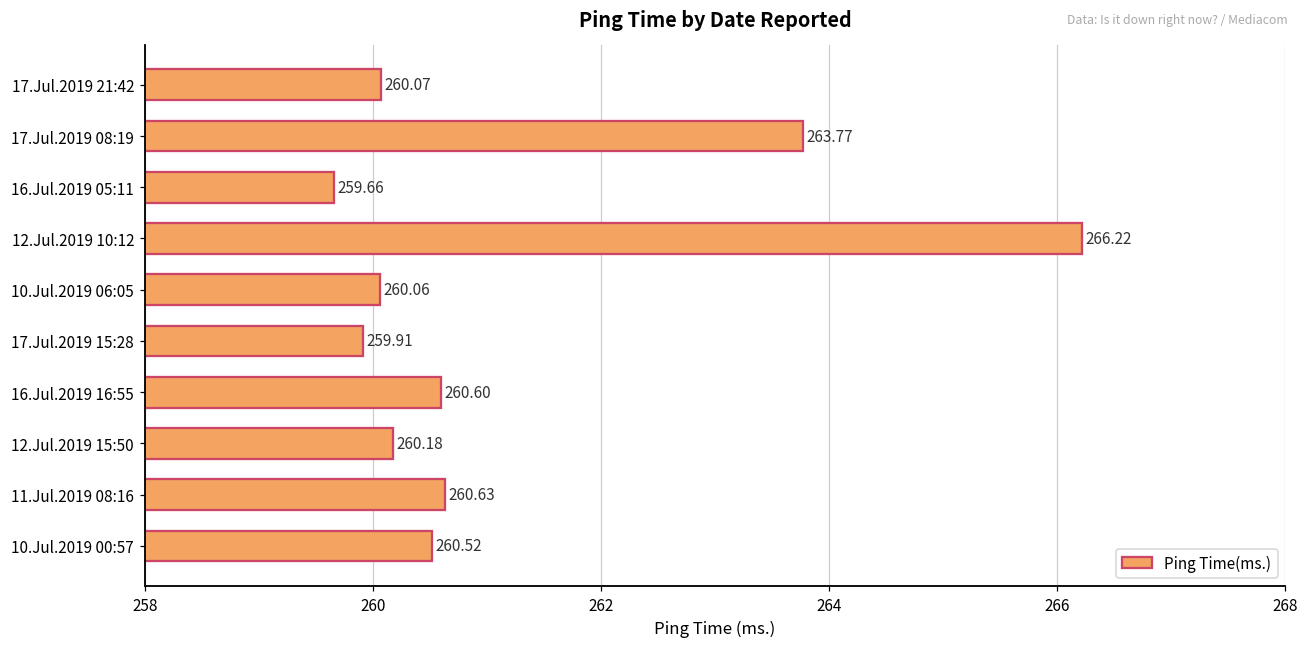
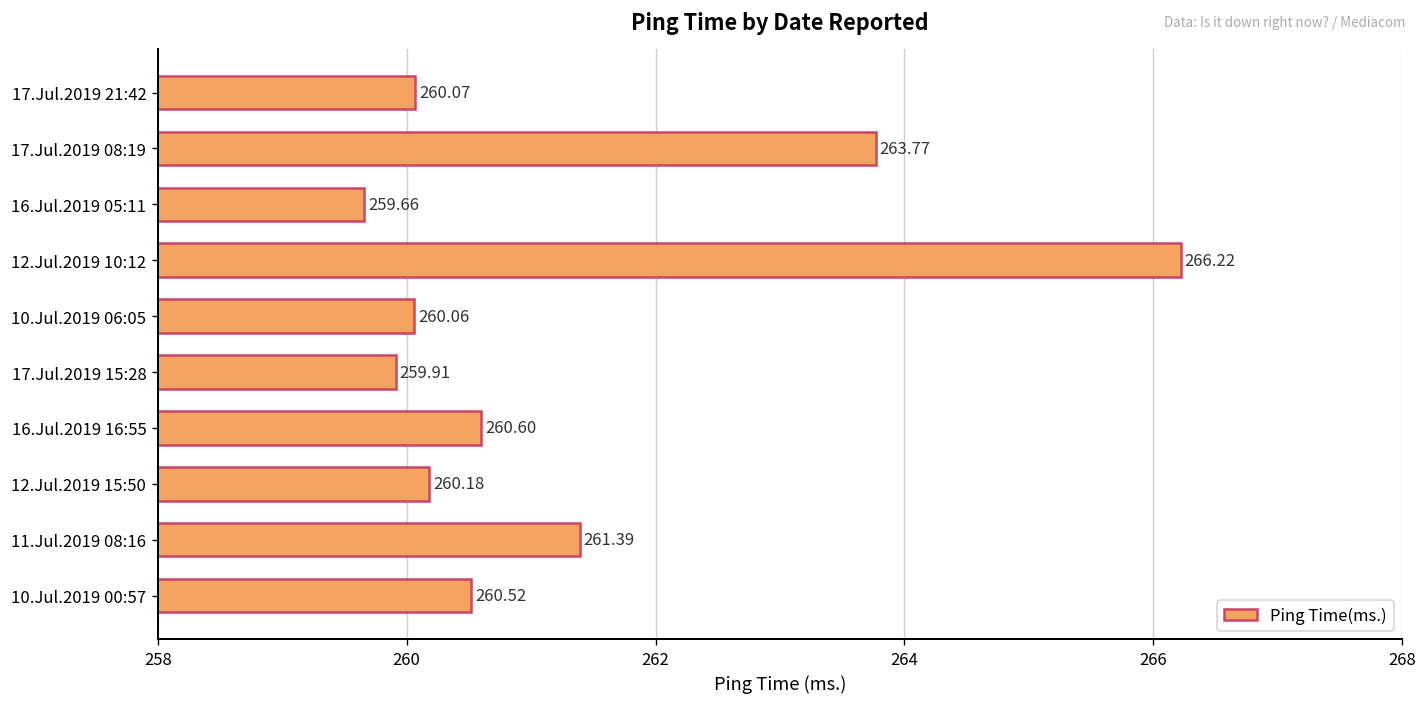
11.Jul.2019 08:16: 260.63 -> 261.39
